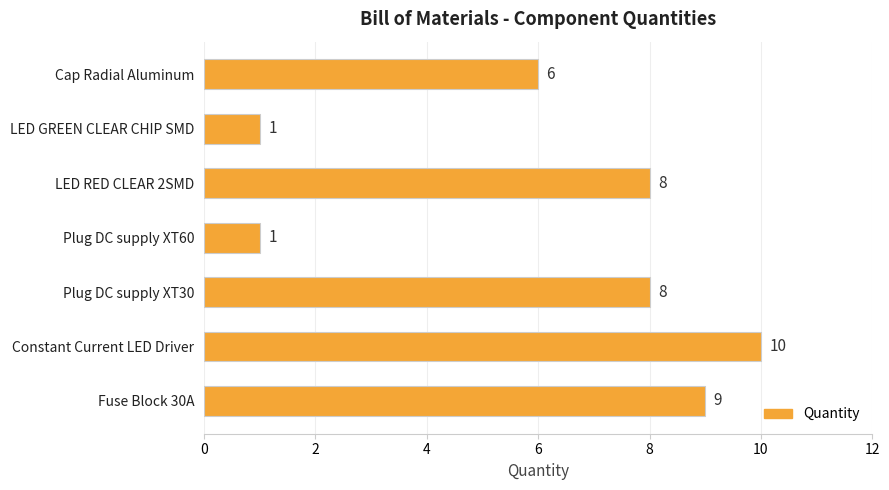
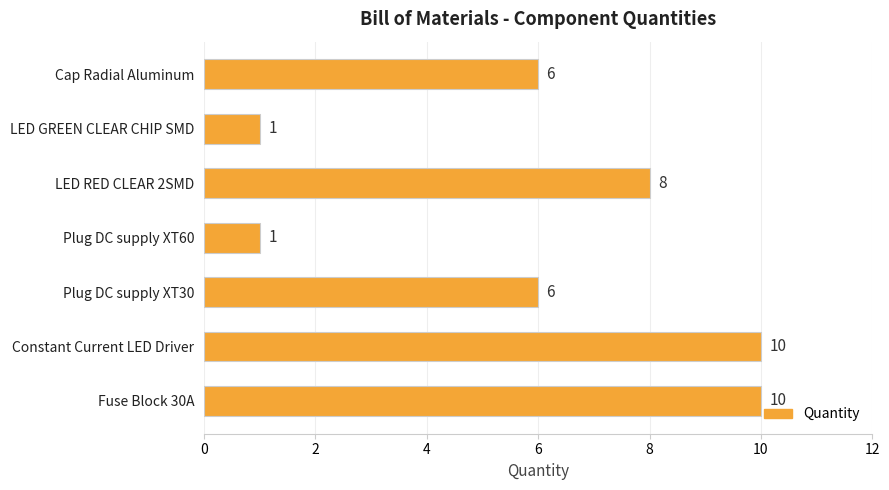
Plug DC supply XT30: 8 -> 6
Fuse Block 30A: 9 -> 10
